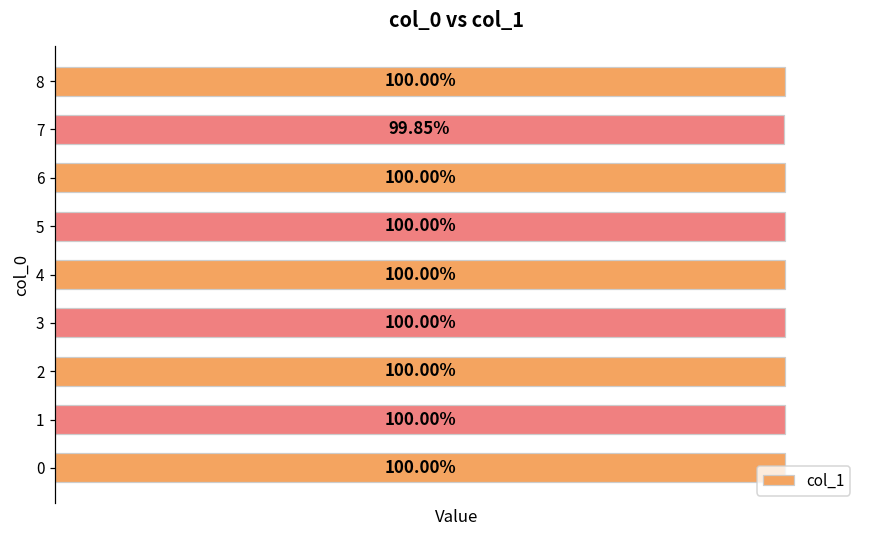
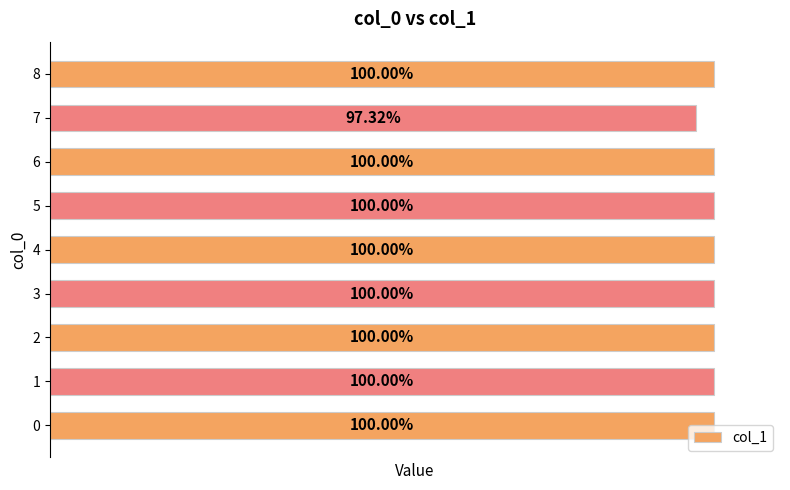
7: 99.85% -> 97.32%
